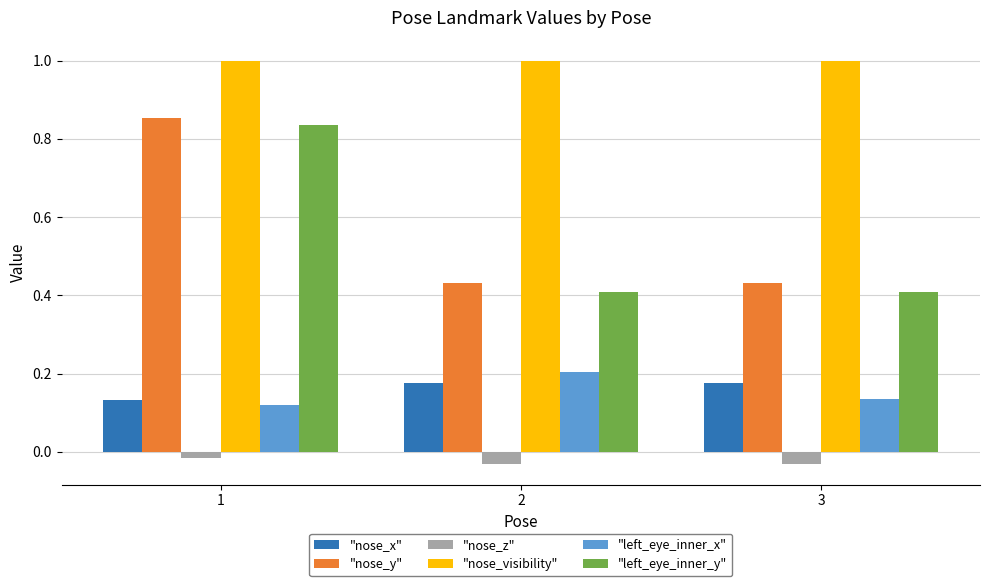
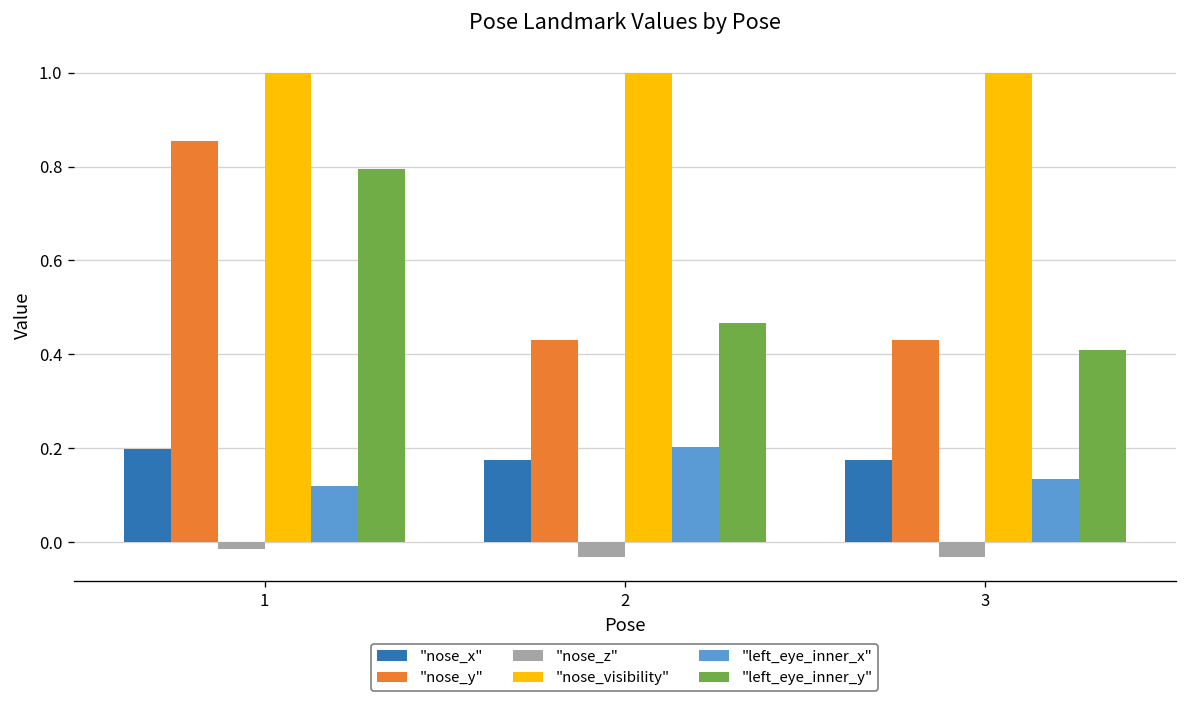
"nose_x", 1: 0.13 -> 0.20
"left_eye_inner_y", 1: 0.84 -> 0.79
"left_eye_inner_y", 2: 0.41 -> 0.47
